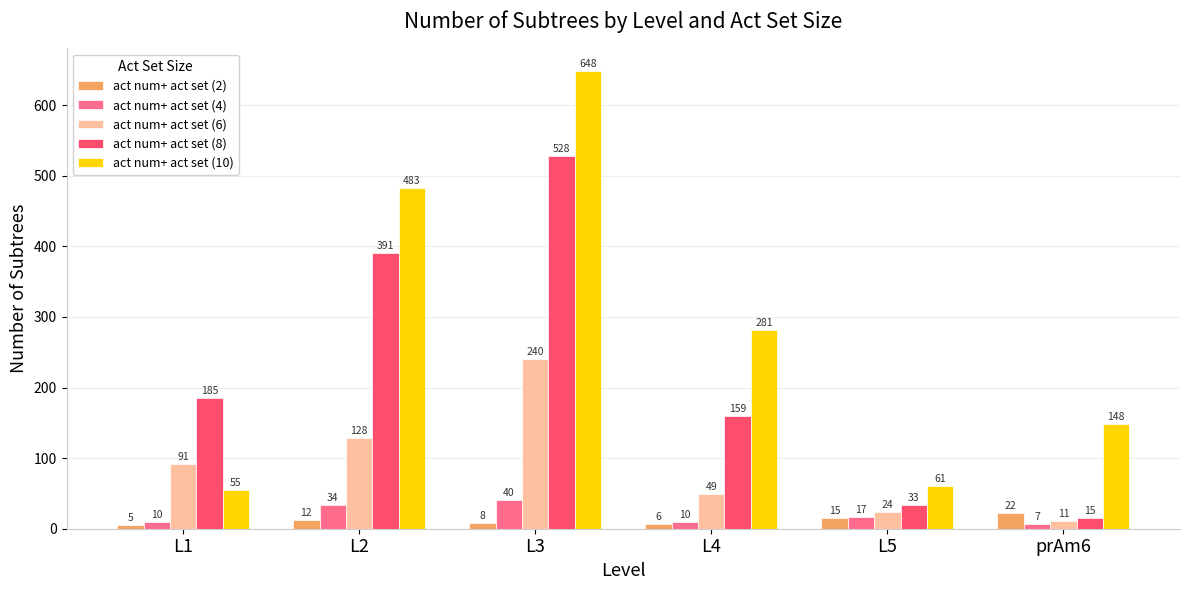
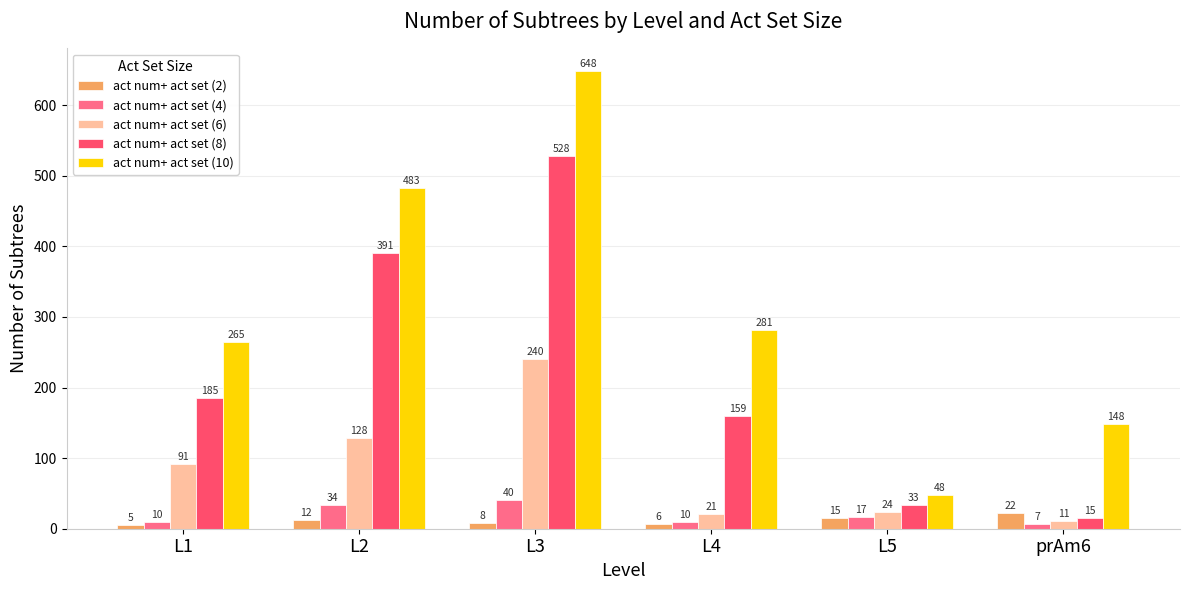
act num+ act set (10), L1: 55 -> 265
act num+ act set (6), L4: 49 -> 21
act num+ act set (10), L5: 61 -> 48
